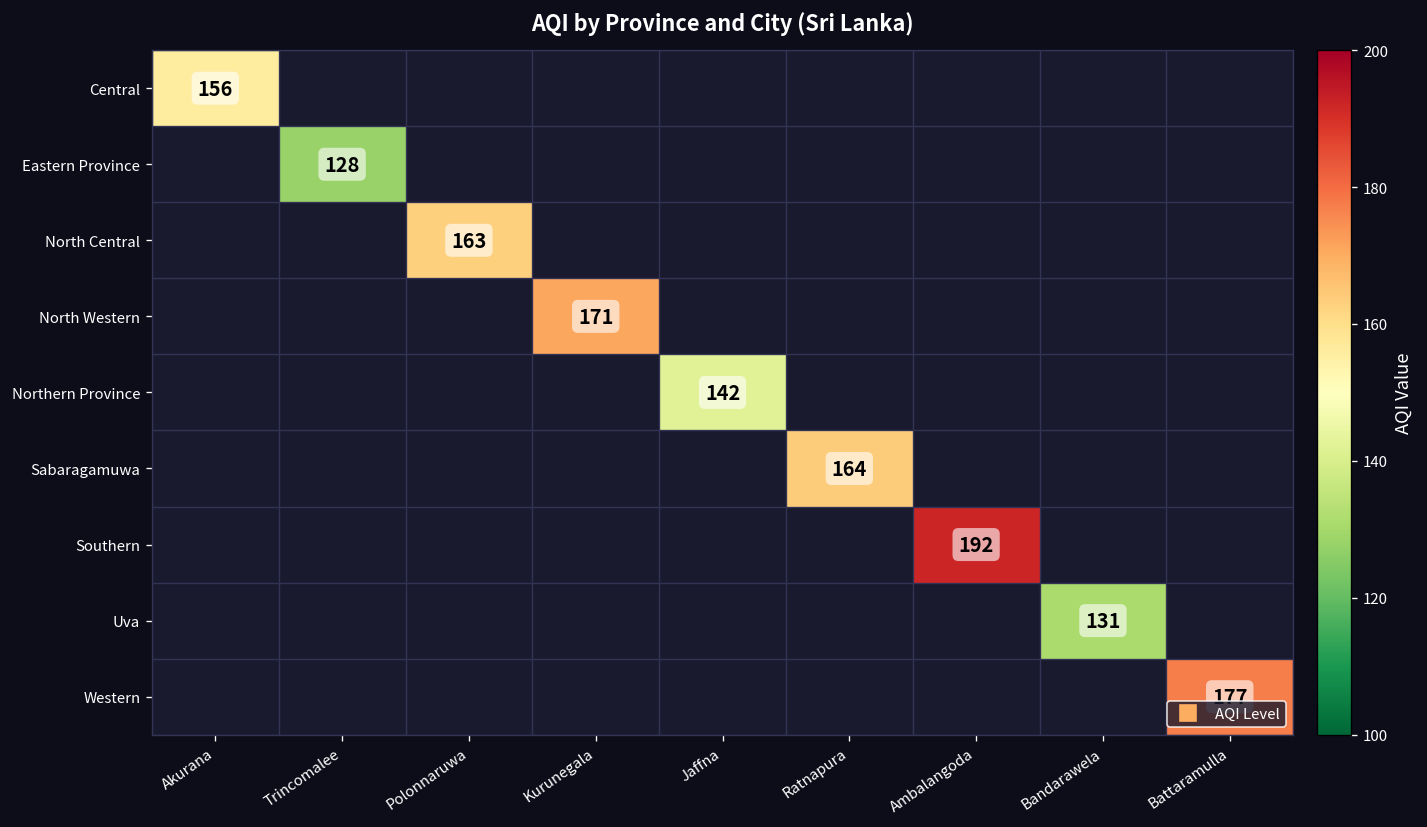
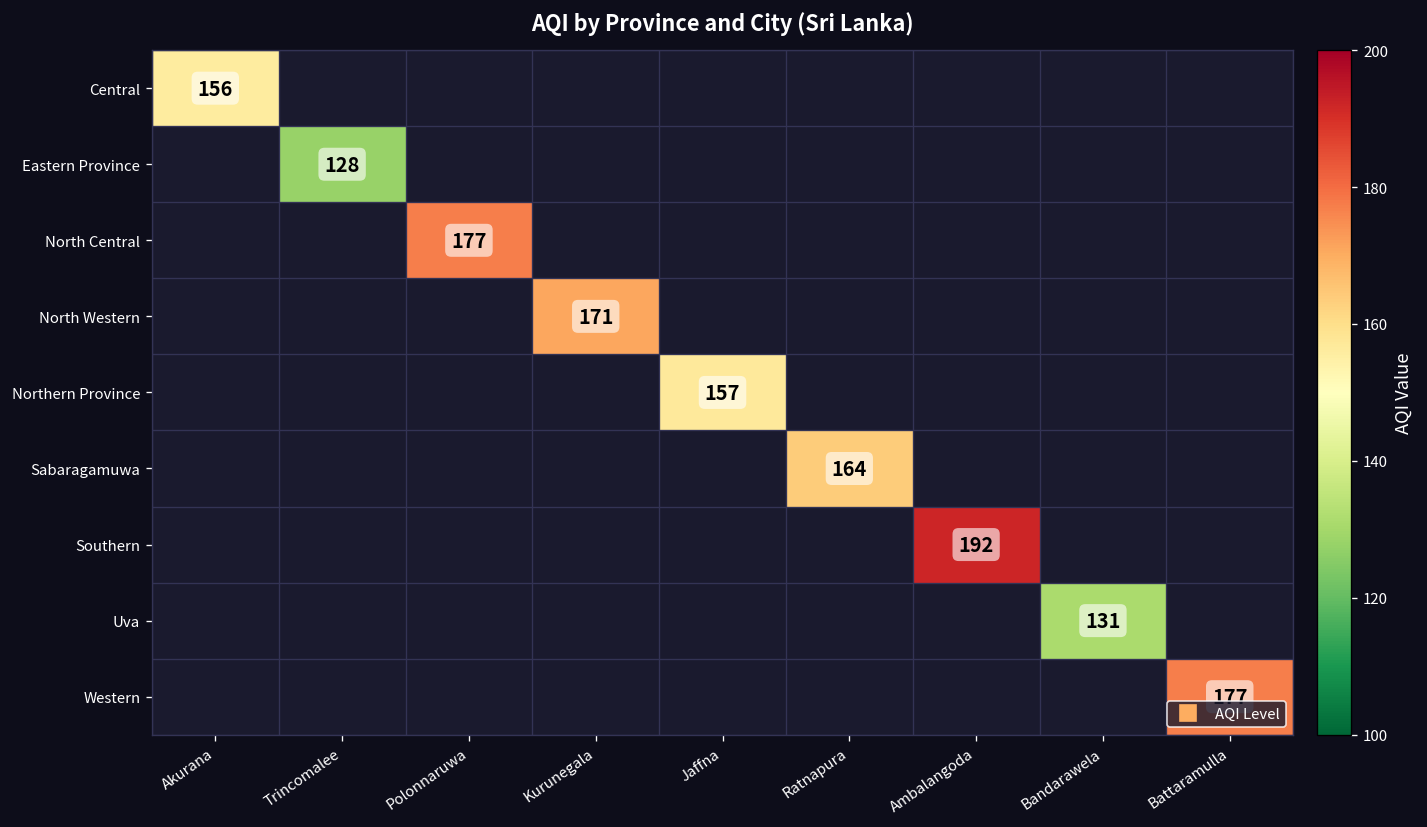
North Central, Polonnaruwa: 163 -> 177
Northern Province, Jaffna: 142 -> 157
